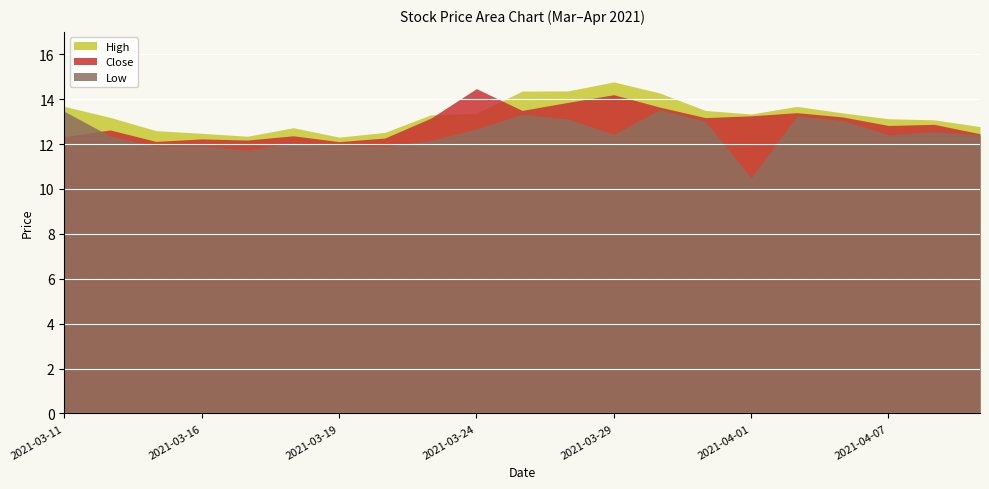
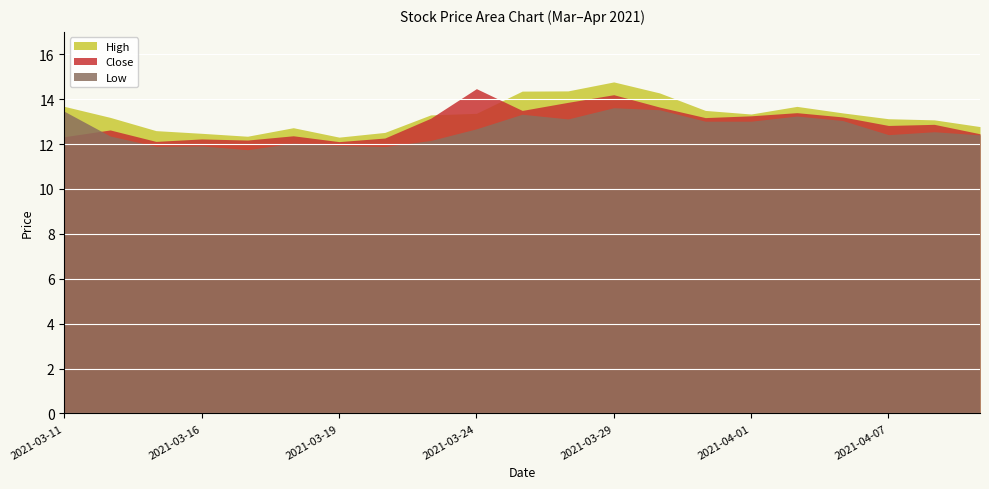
Low, 2021-03-29: 12.4 -> 13.6
Low, 2021-04-01: 10.5 -> 13.0
